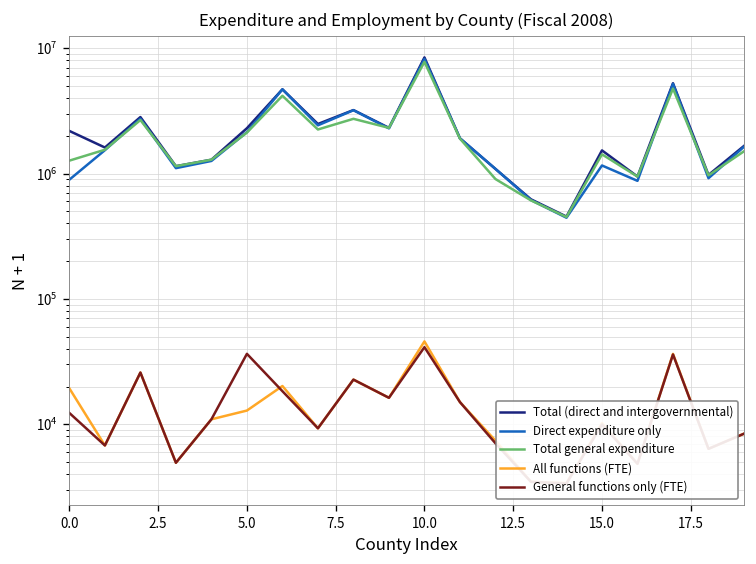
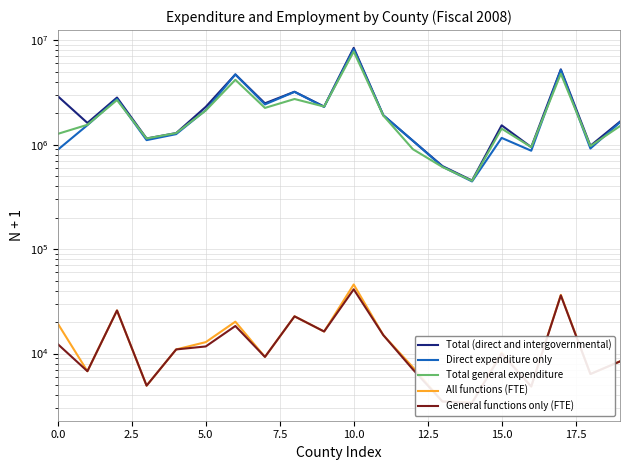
Total (direct and intergovernmental), 0.0: 2200000 -> 2900000
General functions only (FTE), 5.0: 36000 -> 12000
